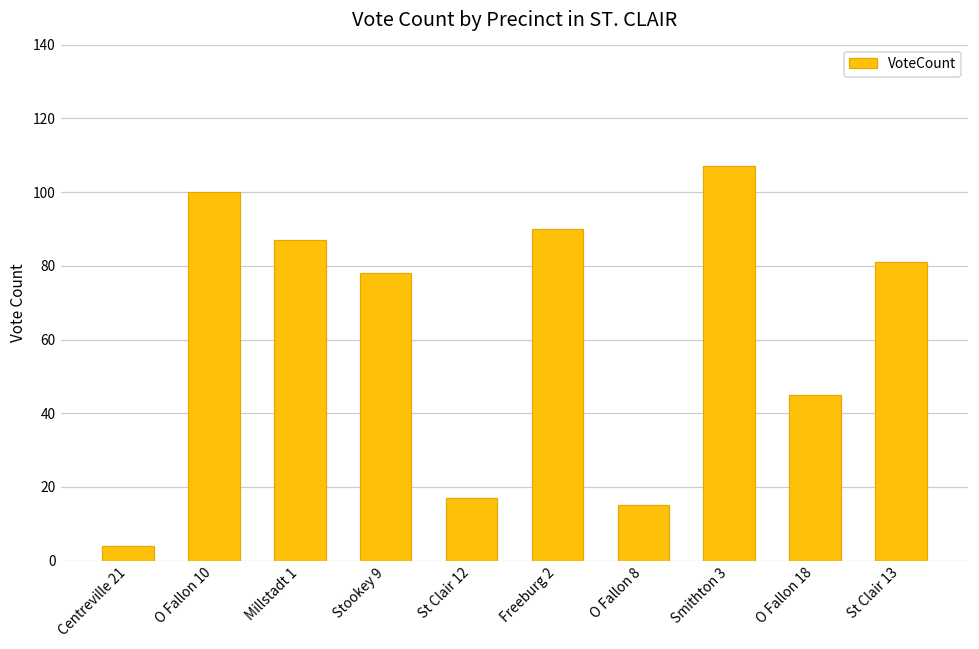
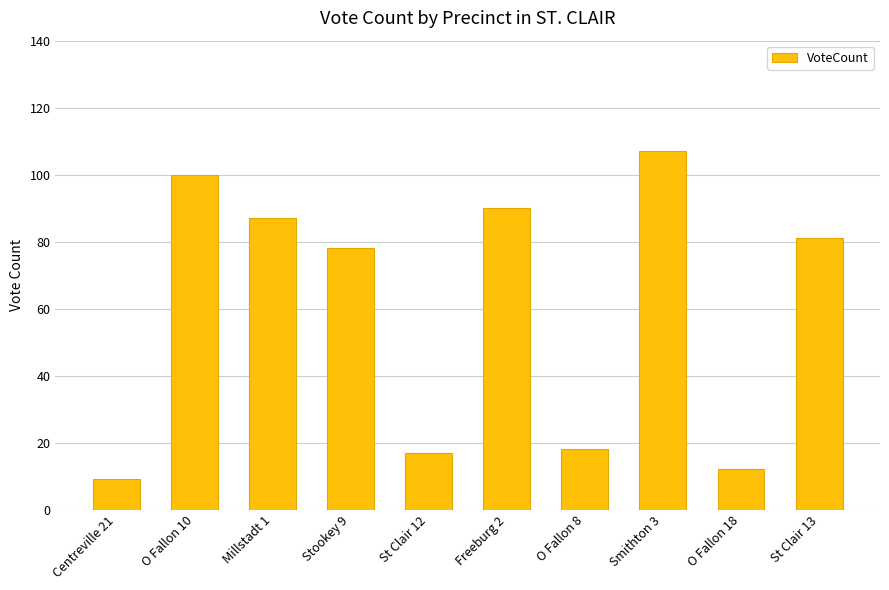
Centreville 21: 4 -> 9
O Fallon 8: 15 -> 18
O Fallon 18: 45 -> 12
